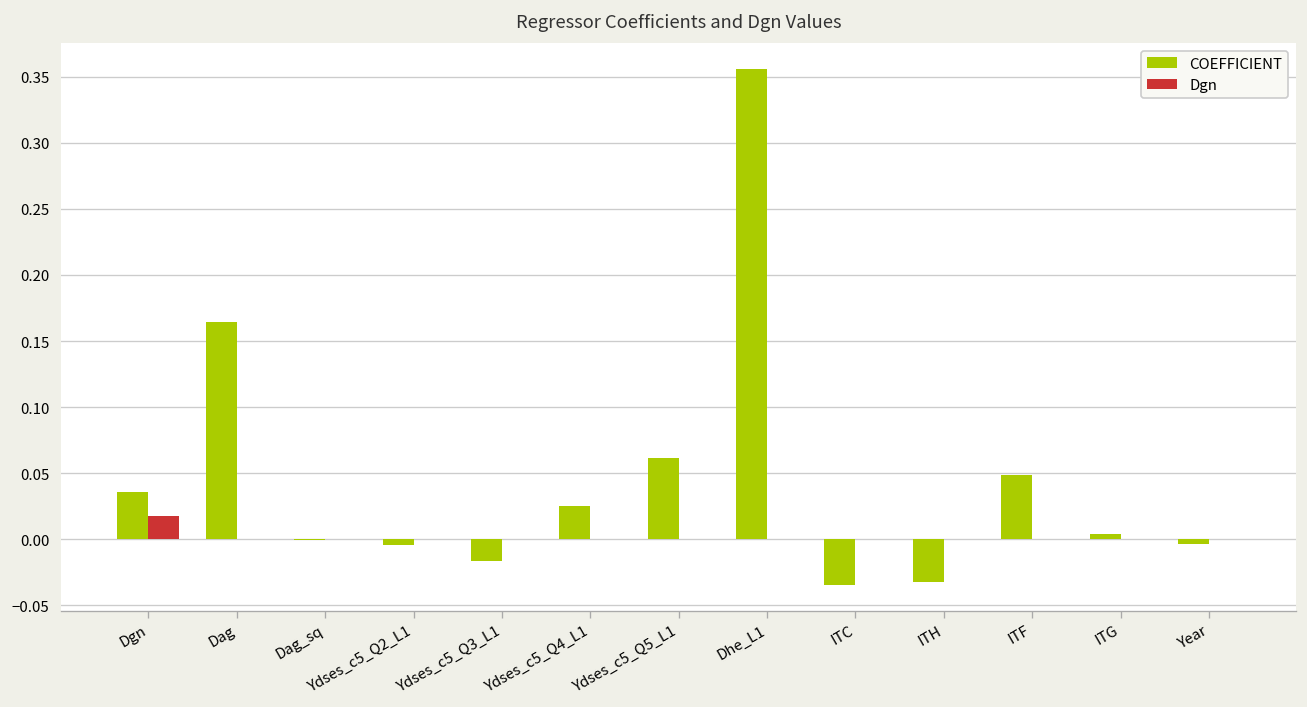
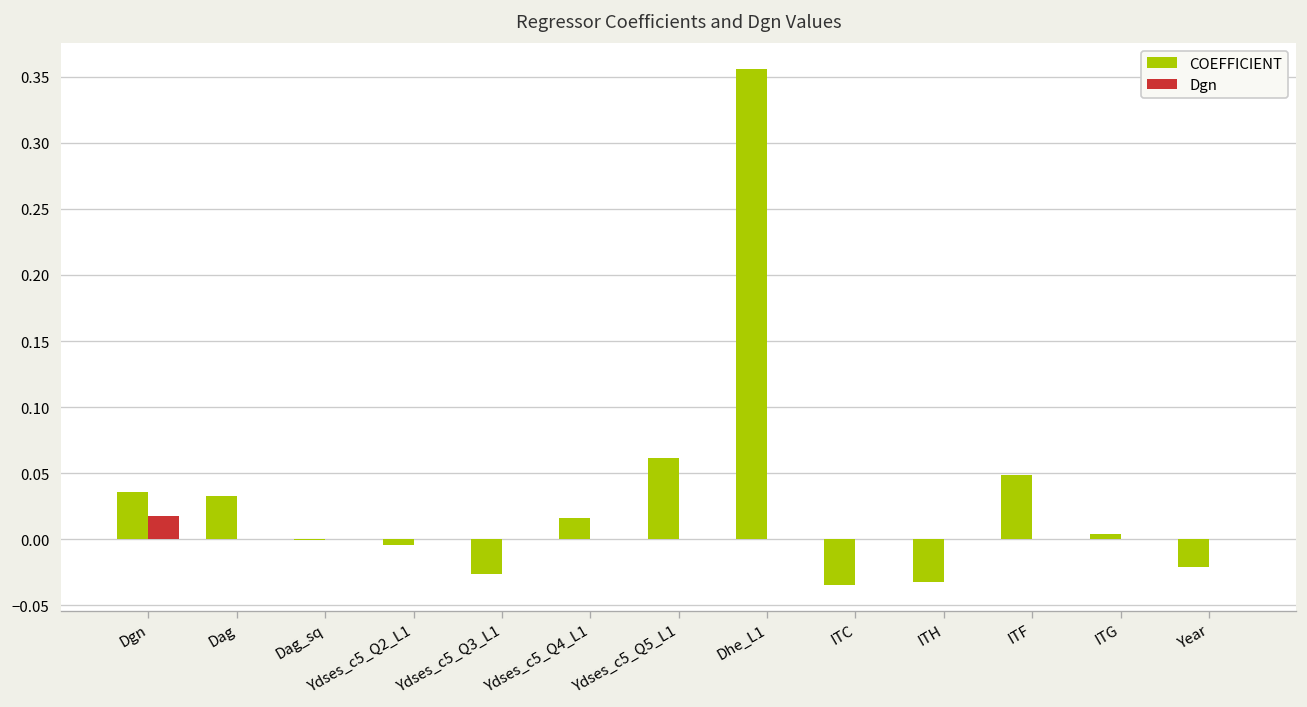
COEFFICIENT, Dag: 0.164 -> 0.033
COEFFICIENT, Ydses_c5_Q3_L1: -0.016 -> -0.026
COEFFICIENT, Ydses_c5_Q4_L1: 0.025 -> 0.016
COEFFICIENT, Year: -0.004 -> -0.021
